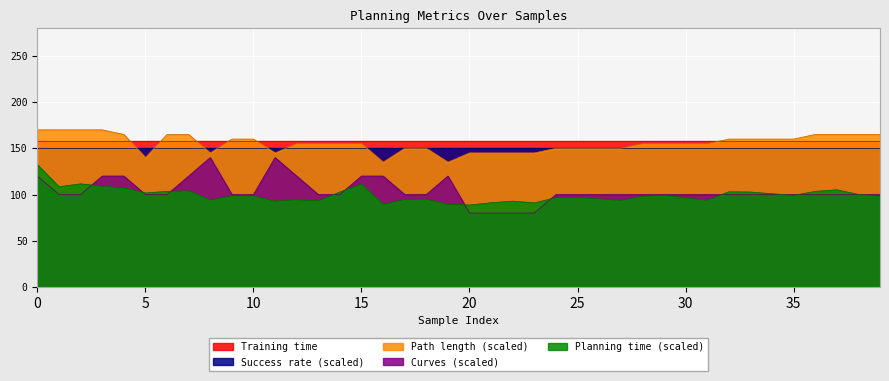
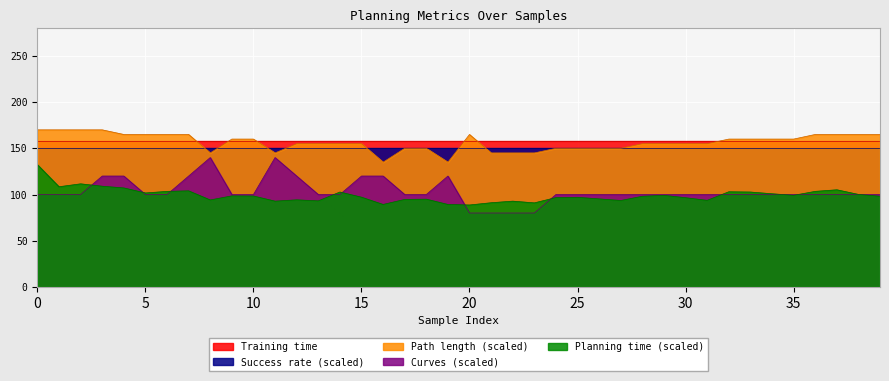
Curves (scaled), 0: 120 -> 100
Path length (scaled), 5: 140 -> 170
Planning time (scaled), 15: 110 -> 100
Path length (scaled), 20: 150 -> 170
